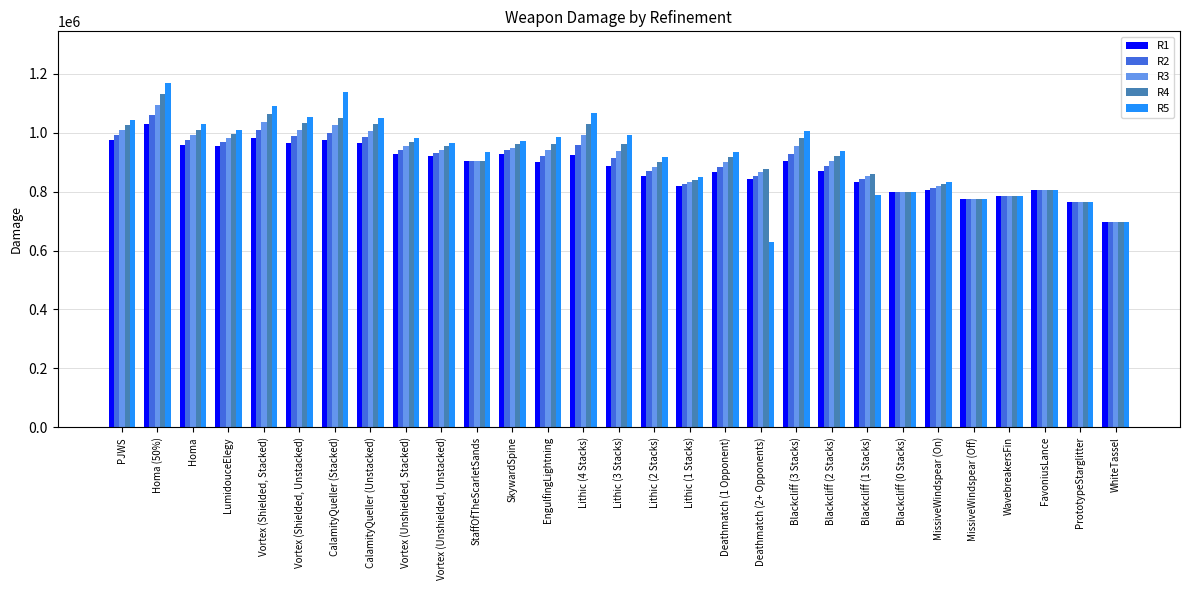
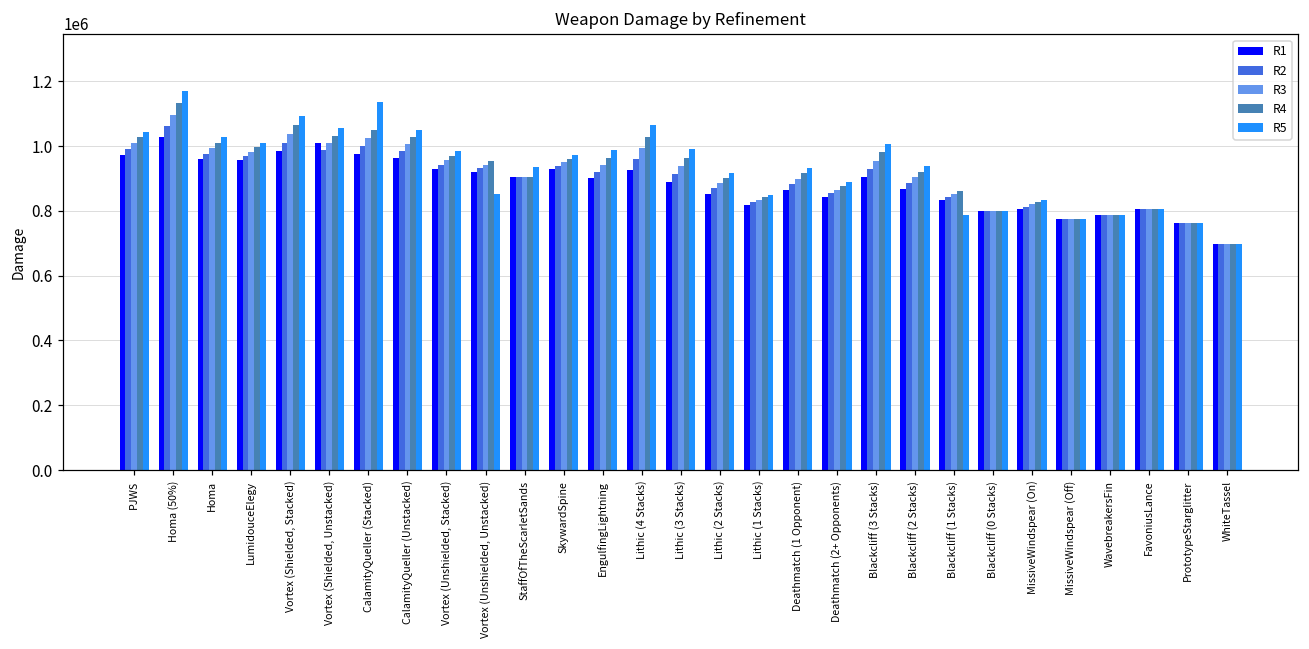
R1, Vortex (Shielded, Unstacked): 960000 -> 1010000
R5, Vortex (Unshielded, Unstacked): 960000 -> 850000
R5, Deathmatch (2+ Opponents): 630000 -> 890000
